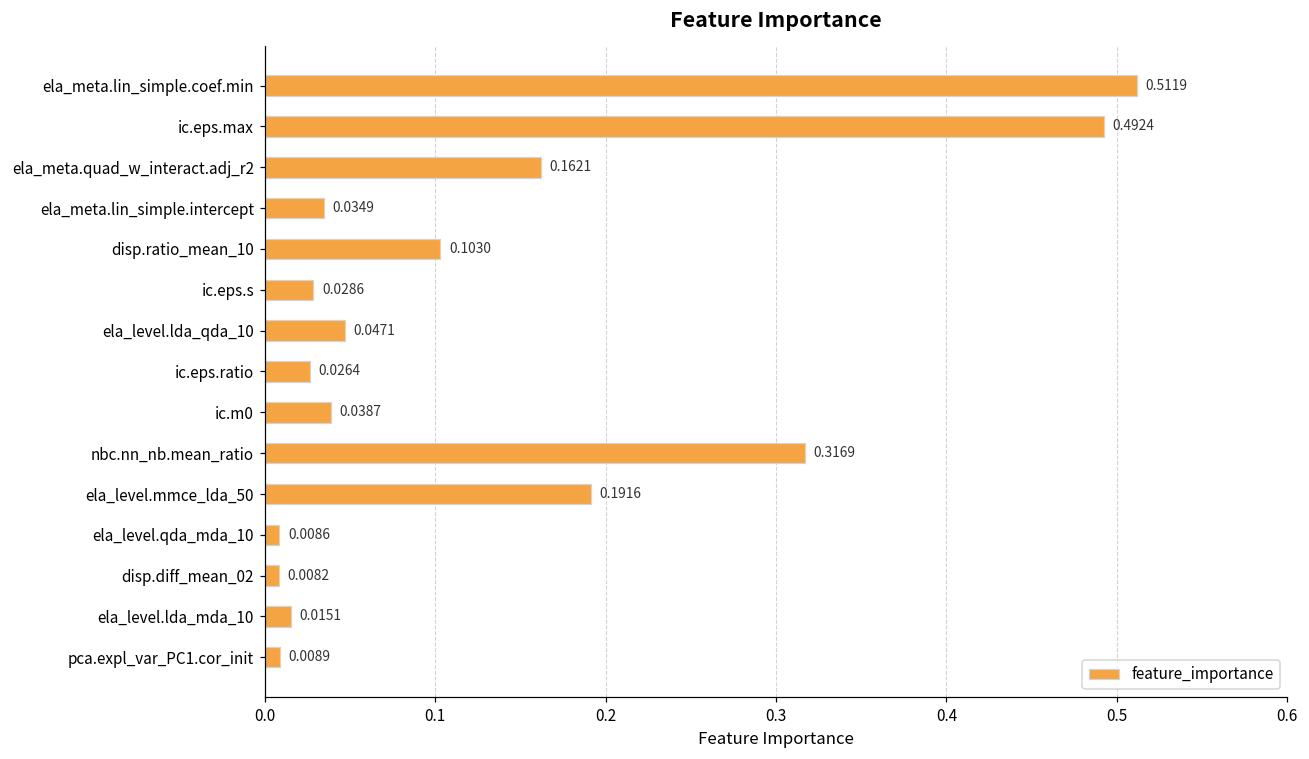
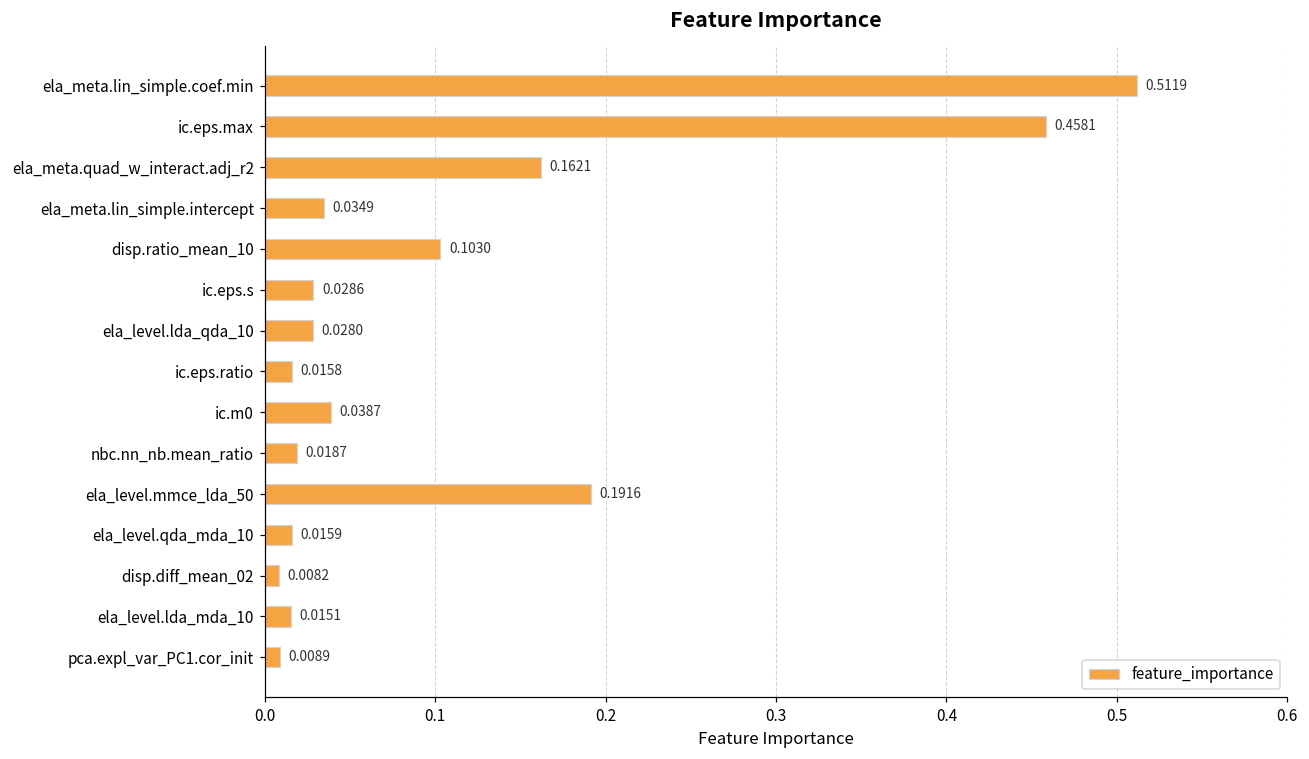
ic.eps.max: 0.4924 -> 0.4581
ela_level.lda_qda_10: 0.0471 -> 0.0280
ic.eps.ratio: 0.0264 -> 0.0158
nbc.nn_nb.mean_ratio: 0.3169 -> 0.0187
ela_level.qda_mda_10: 0.0086 -> 0.0159
